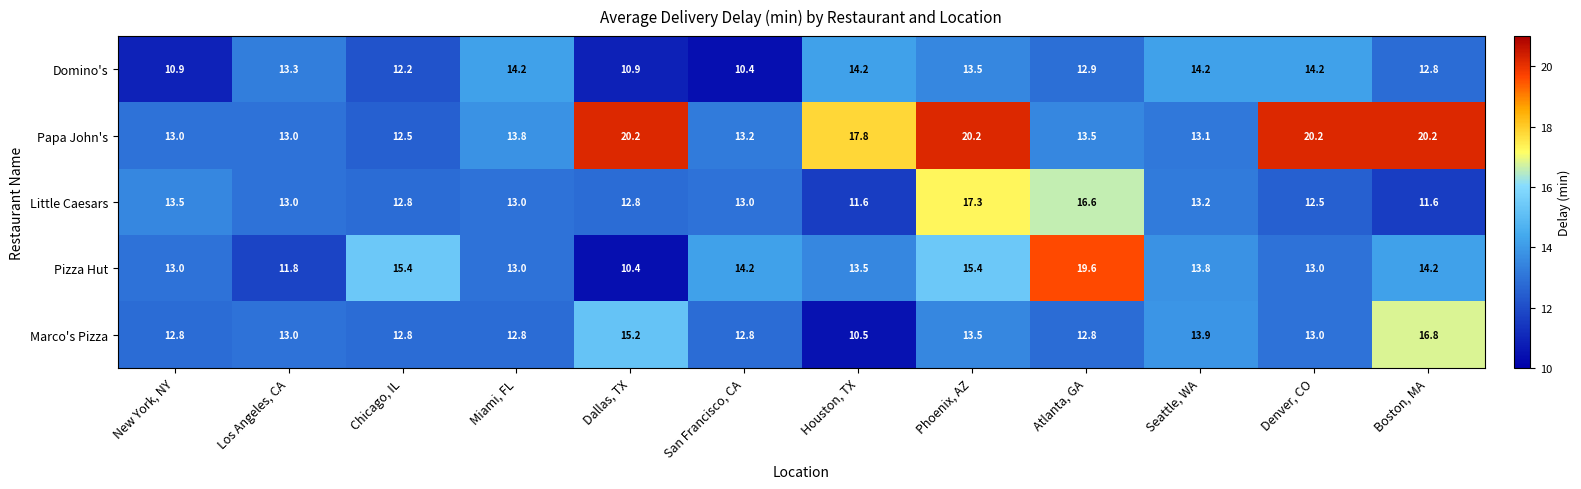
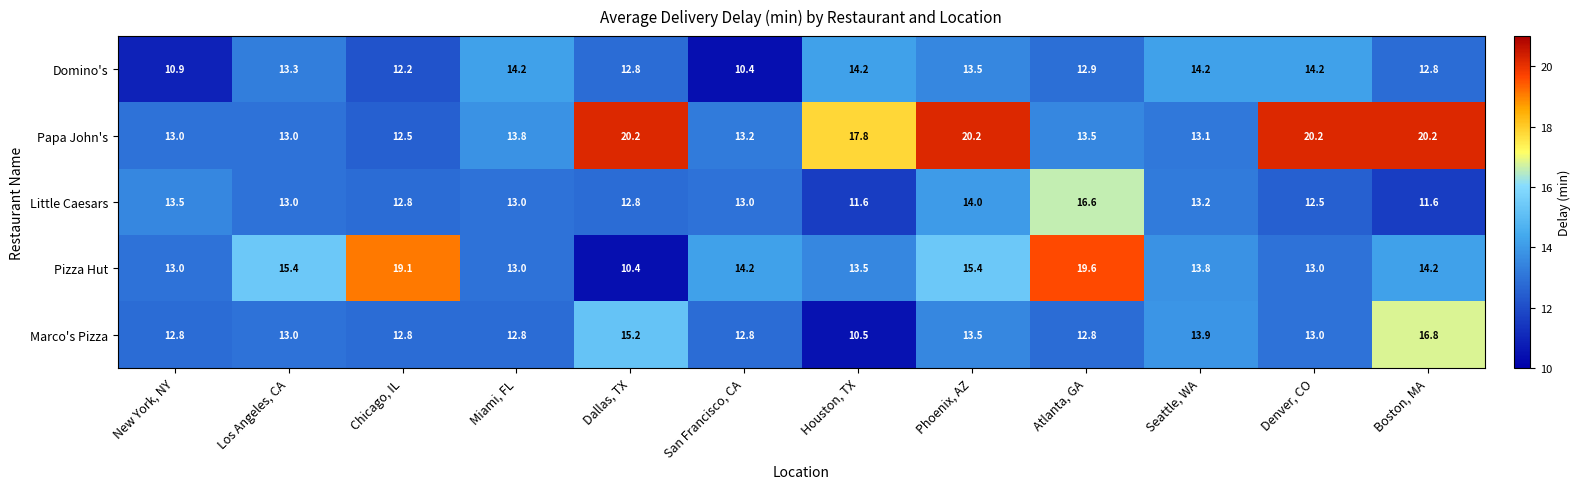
Domino's, Dallas, TX: 10.9 -> 12.8
Little Caesars, Phoenix, AZ: 17.3 -> 14.0
Pizza Hut, Los Angeles, CA: 11.8 -> 15.4
Pizza Hut, Chicago, IL: 15.4 -> 19.1
